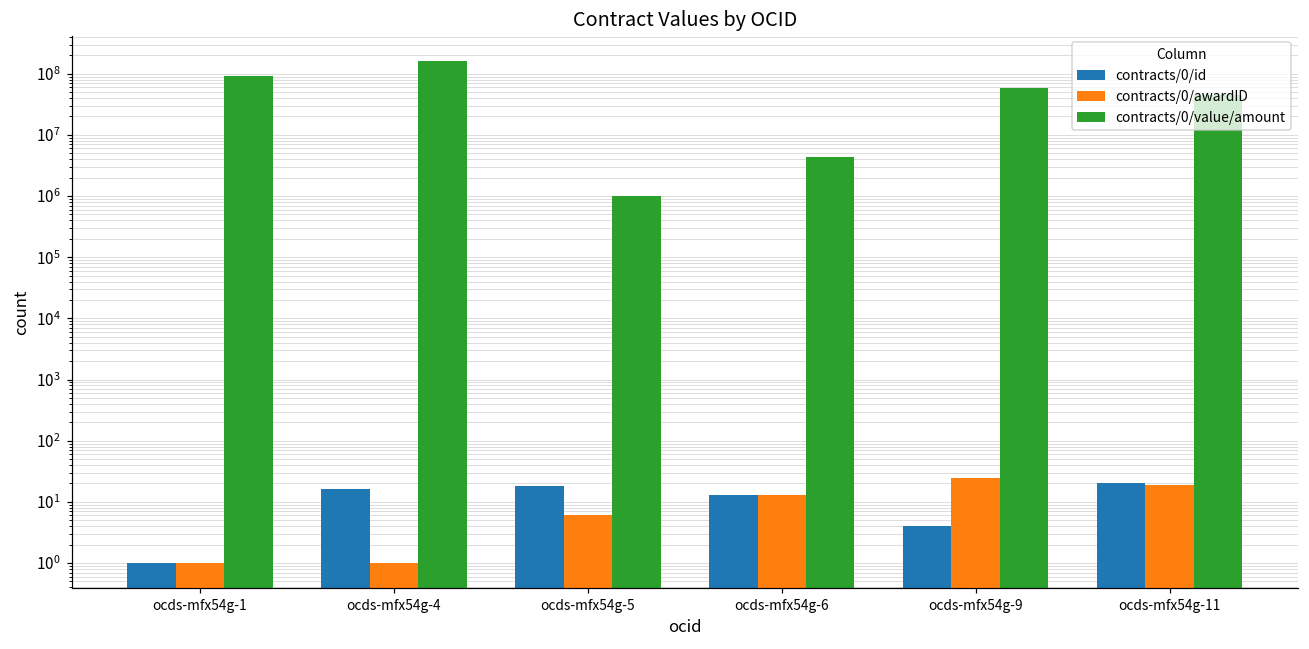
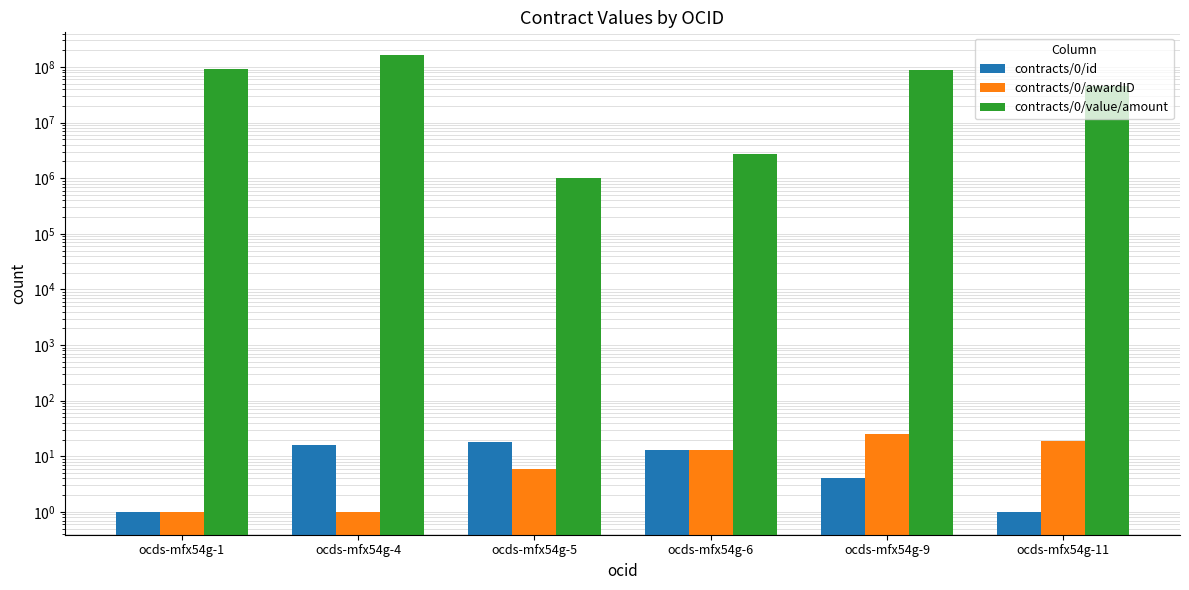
contracts/0/value/amount, ocds-mfx54g-6: 4000000 -> 3000000
contracts/0/value/amount, ocds-mfx54g-9: 60000000 -> 90000000
contracts/0/id, ocds-mfx54g-11: 20 -> 1
